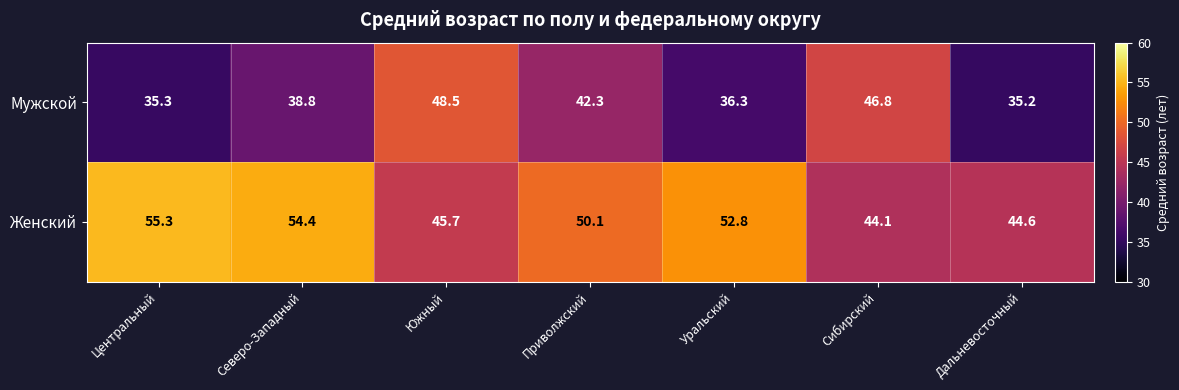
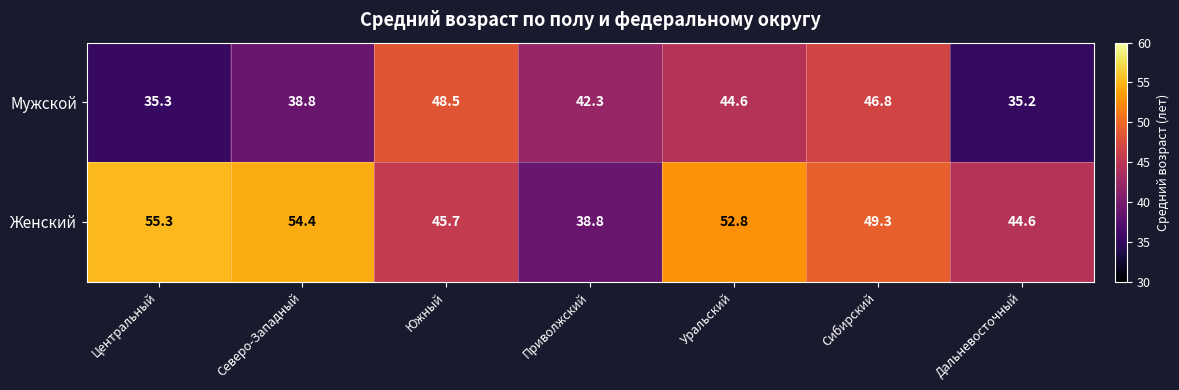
Мужской, Уральский: 36.3 -> 44.6
Женский, Приволжский: 50.1 -> 38.8
Женский, Сибирский: 44.1 -> 49.3
